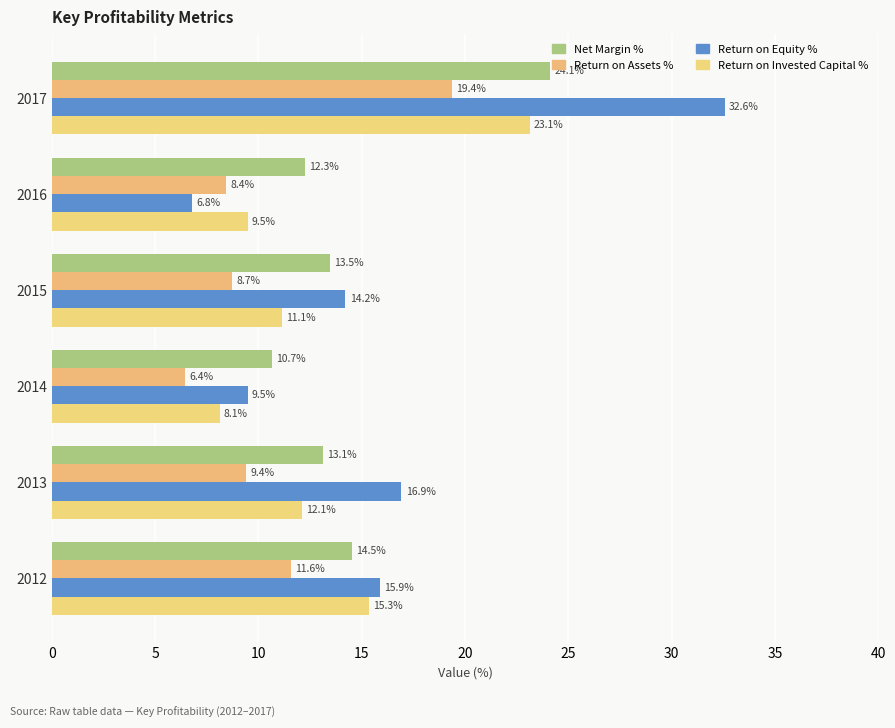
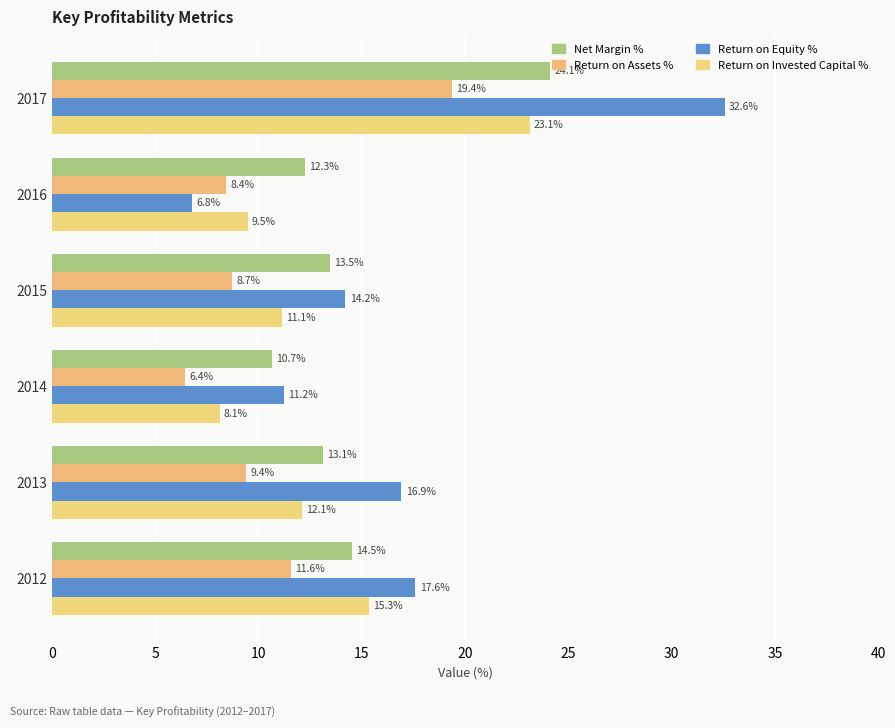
Return on Equity %, 2014: 9.5% -> 11.2%
Return on Equity %, 2012: 15.9% -> 17.6%
